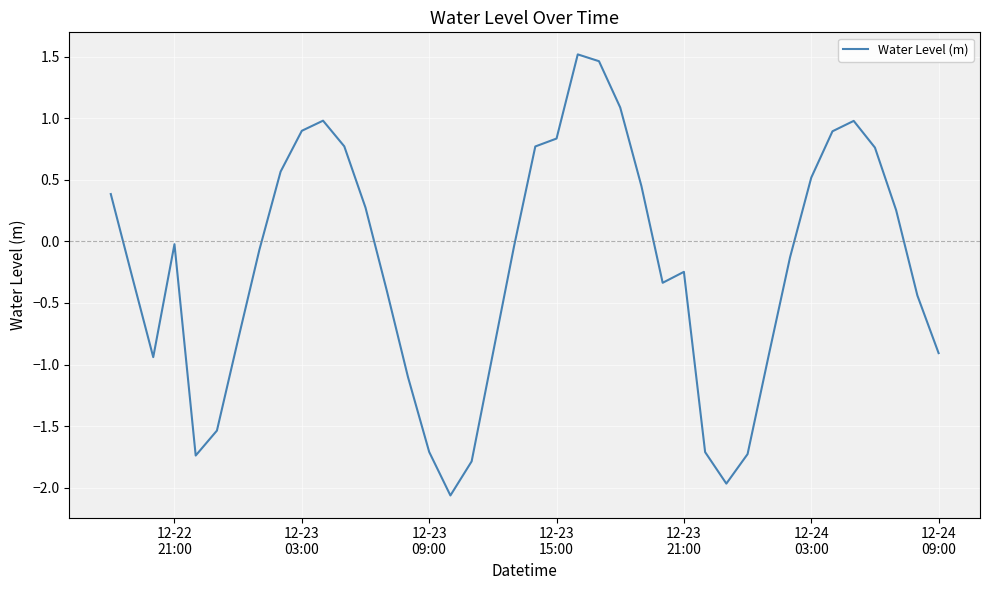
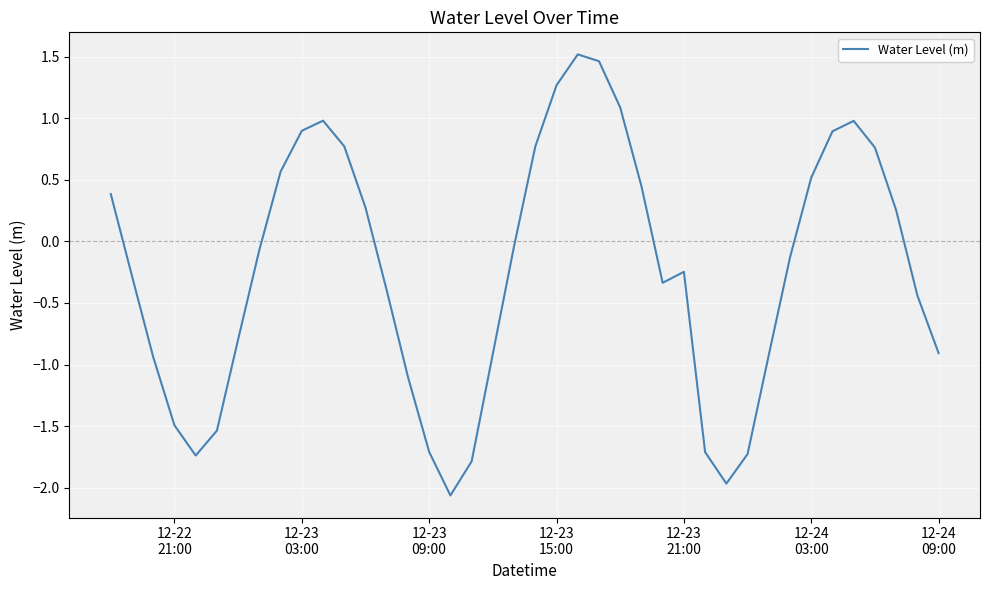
12-22 21:00: -0.02 -> -1.49
12-23 15:00: 0.83 -> 1.27
